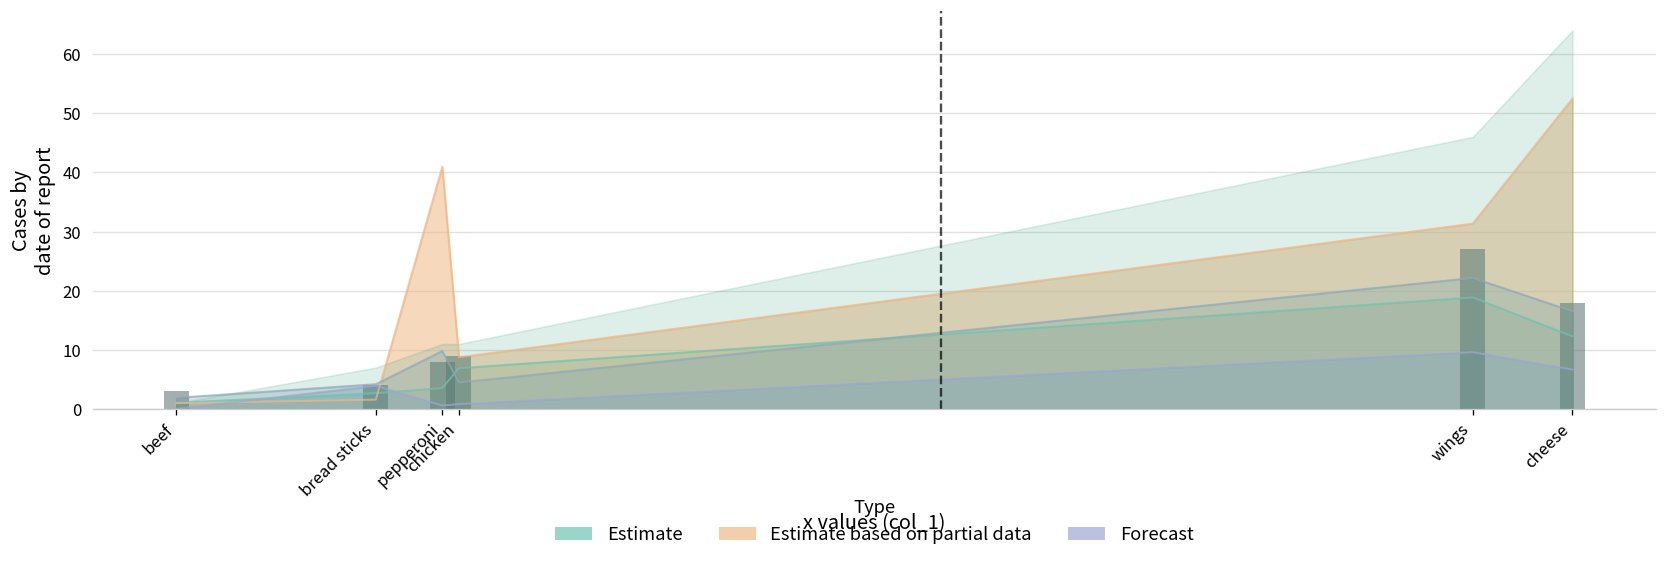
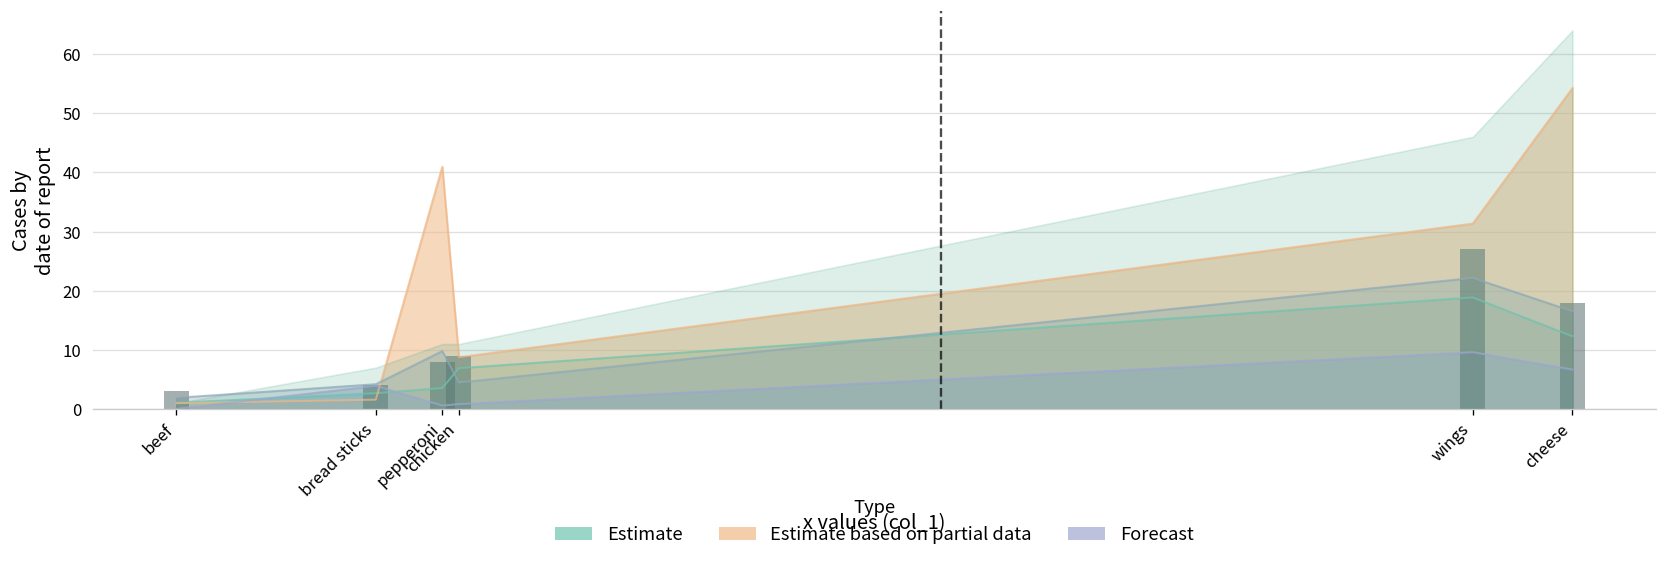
Estimate based on partial data, cheese: 52 -> 54
